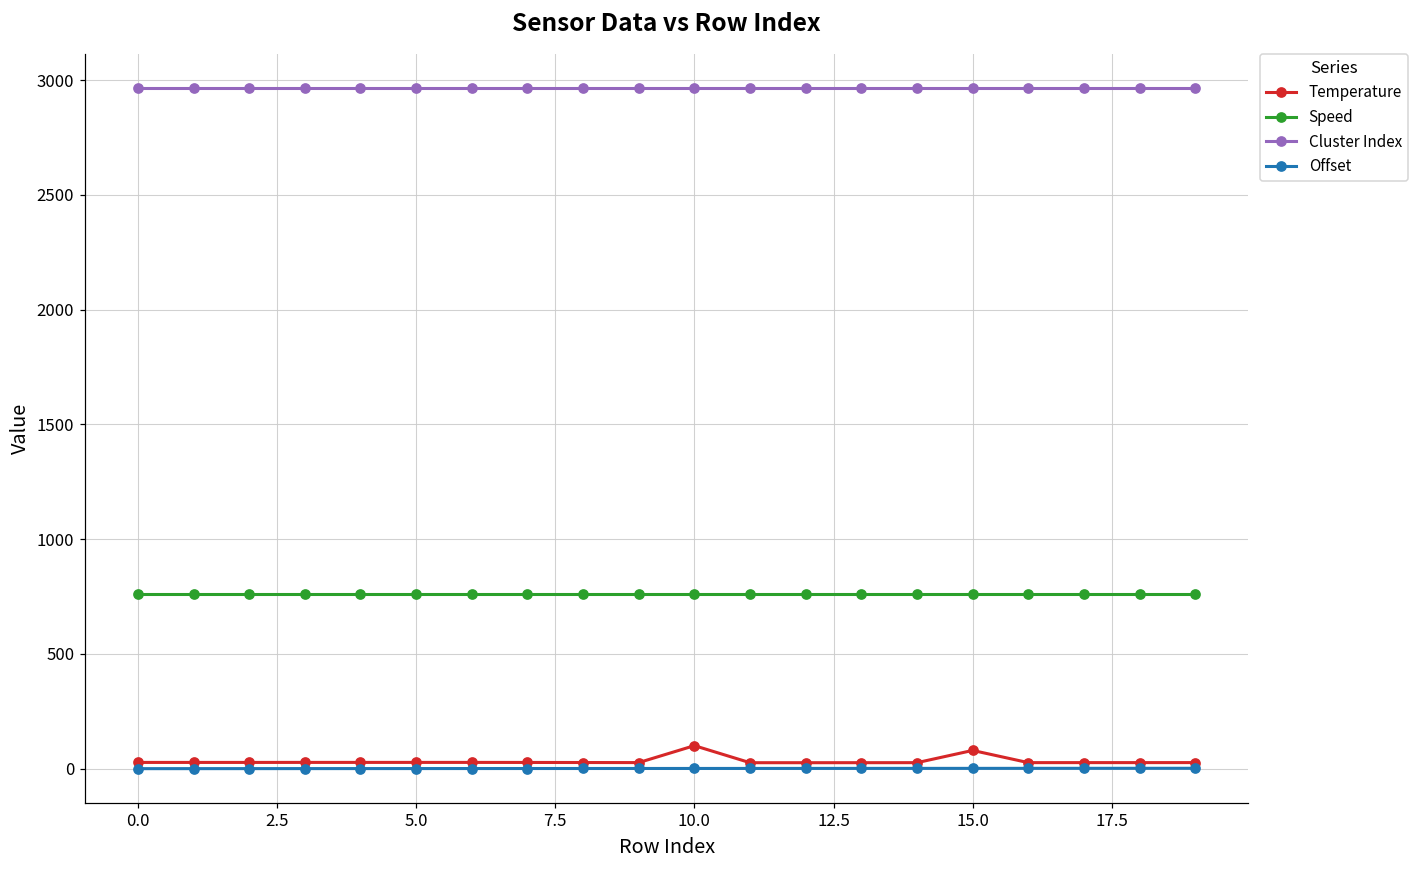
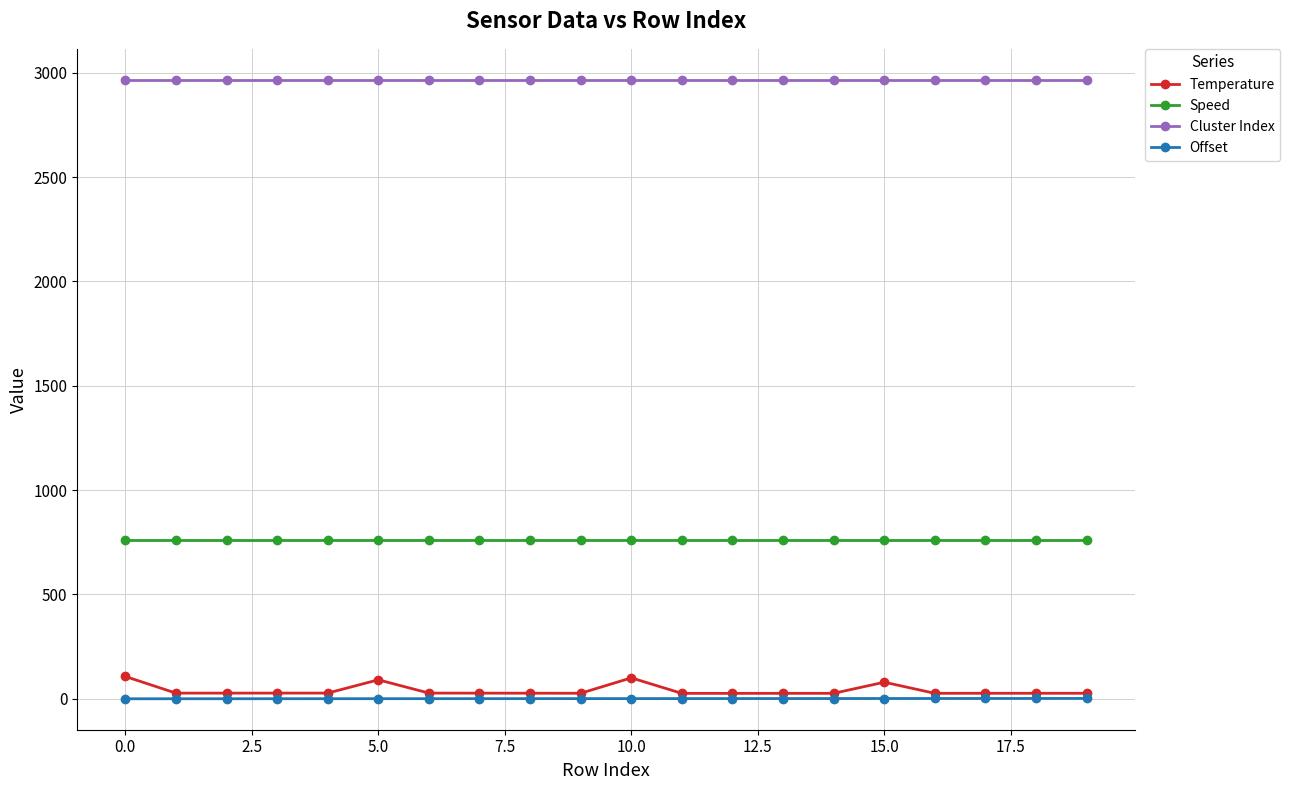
Temperature, 0.0: 30 -> 110
Temperature, 5.0: 30 -> 90
